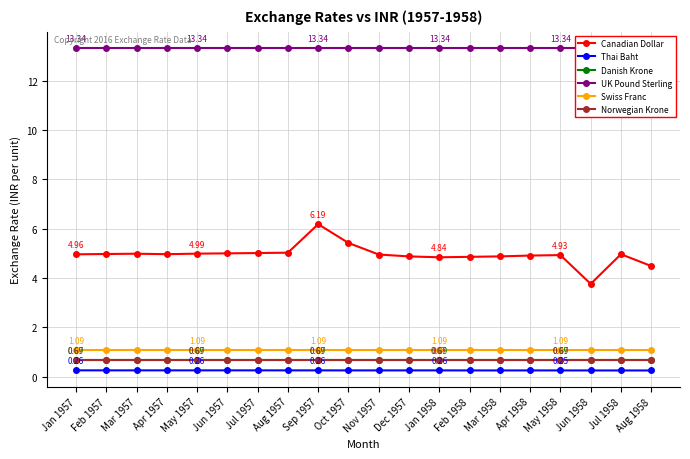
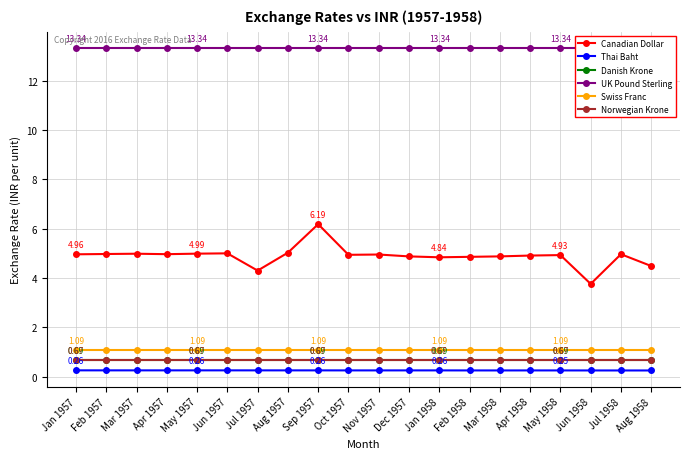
Canadian Dollar, Jul 1957: 5.0 -> 4.3
Canadian Dollar, Oct 1957: 5.4 -> 4.9
